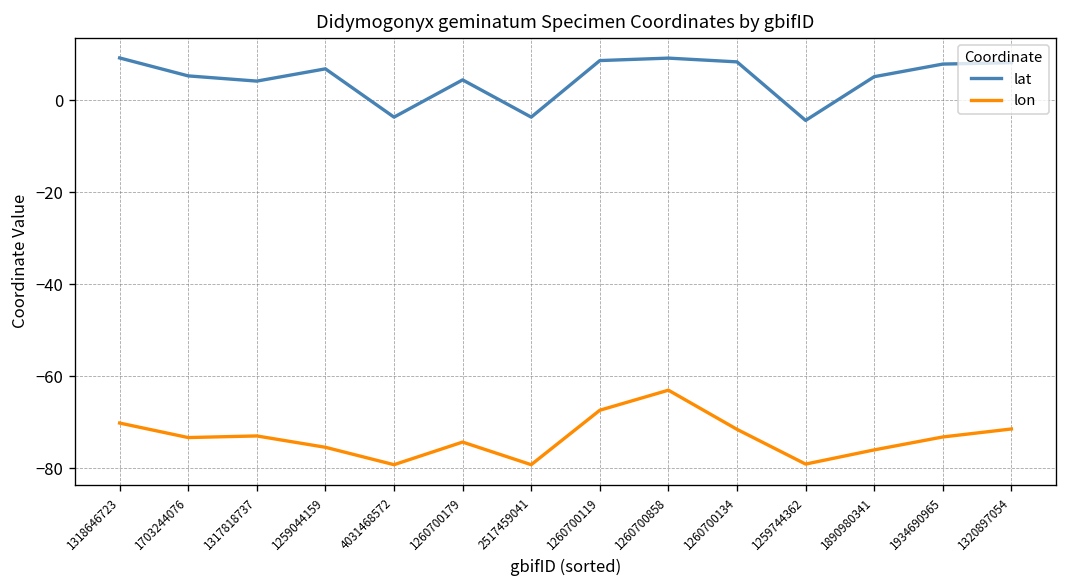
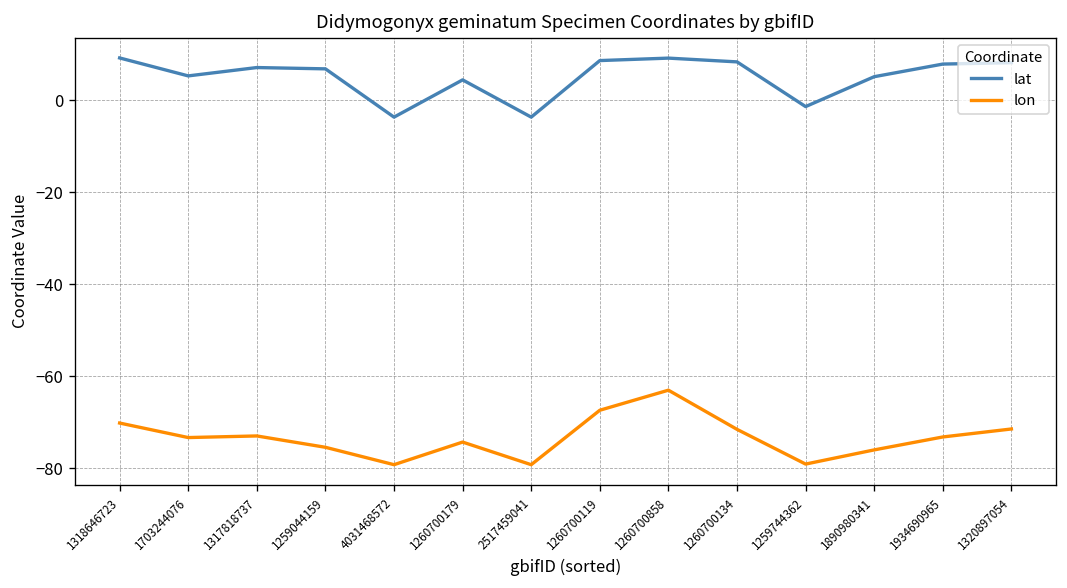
lat, 1317818737: 4 -> 7
lat, 1259744362: -4 -> -1
